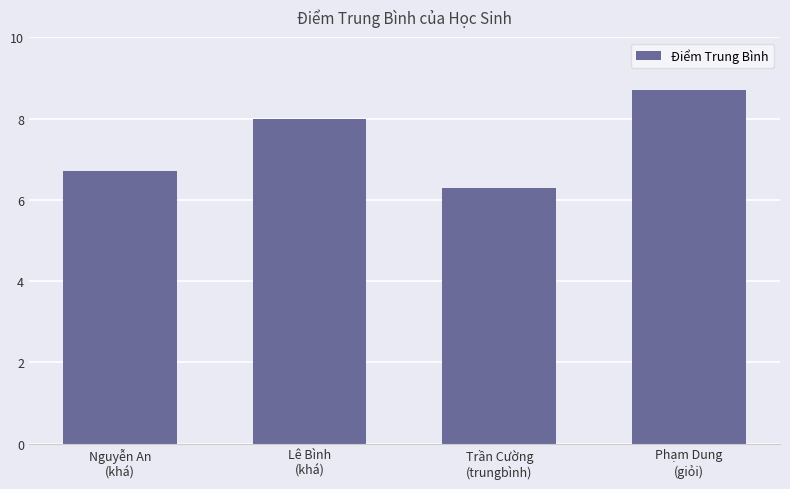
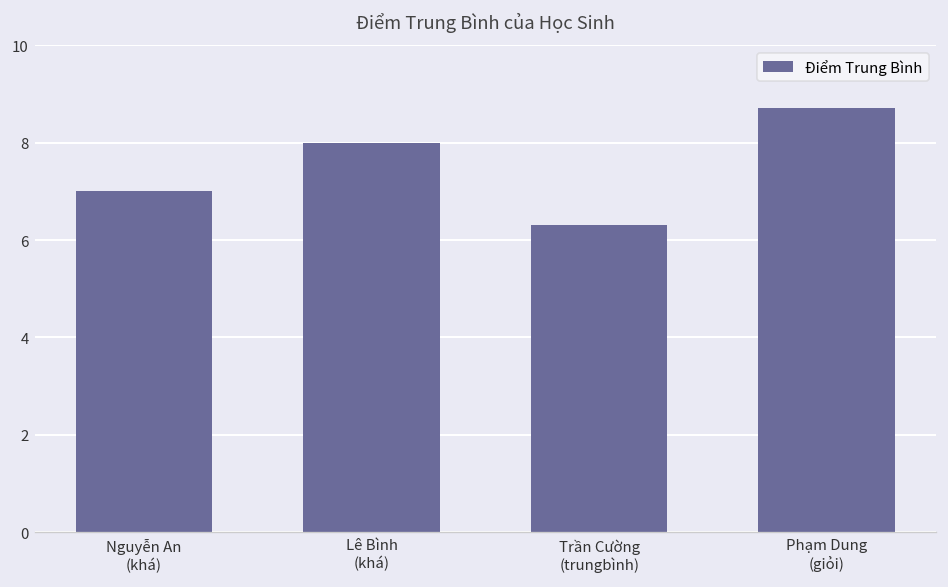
Nguyễn An (khá): 6.7 -> 7.0
